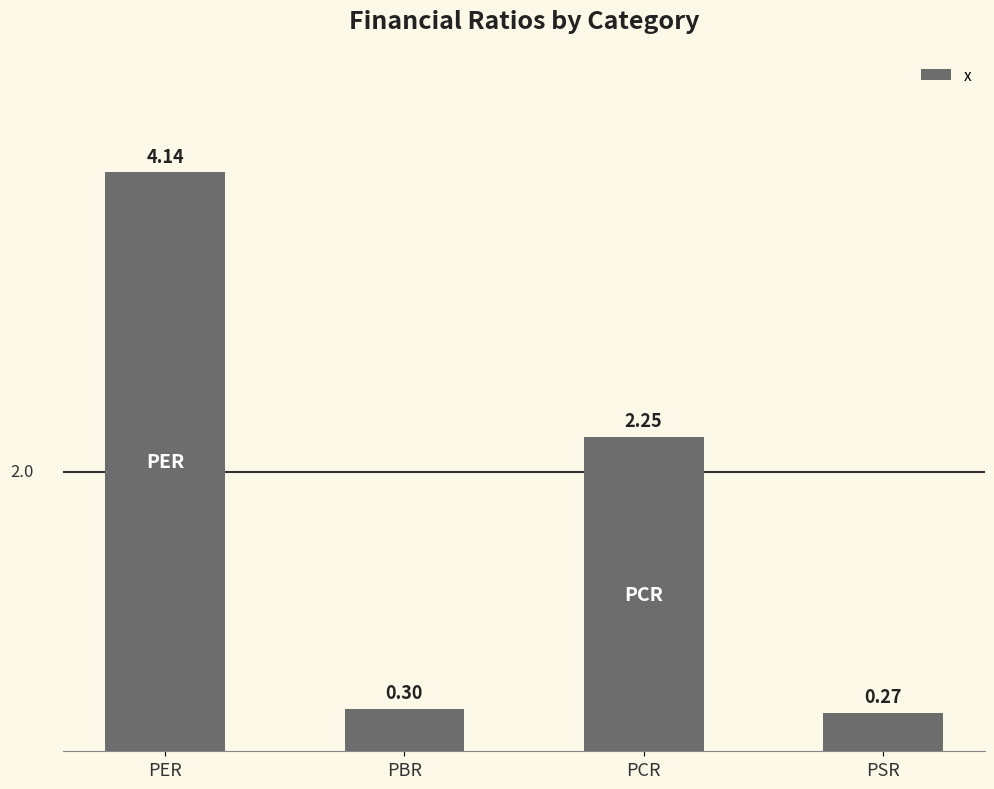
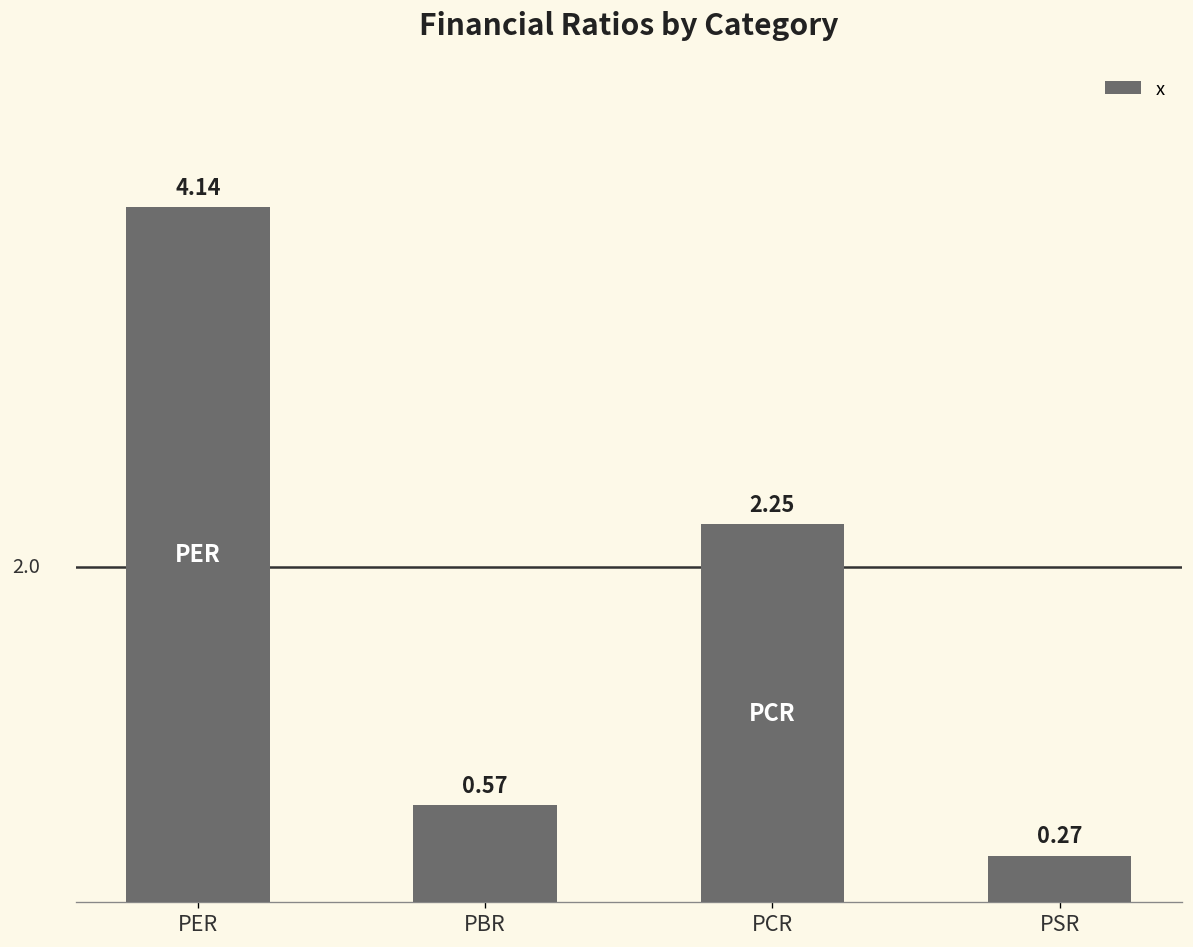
PBR: 0.30 -> 0.57
